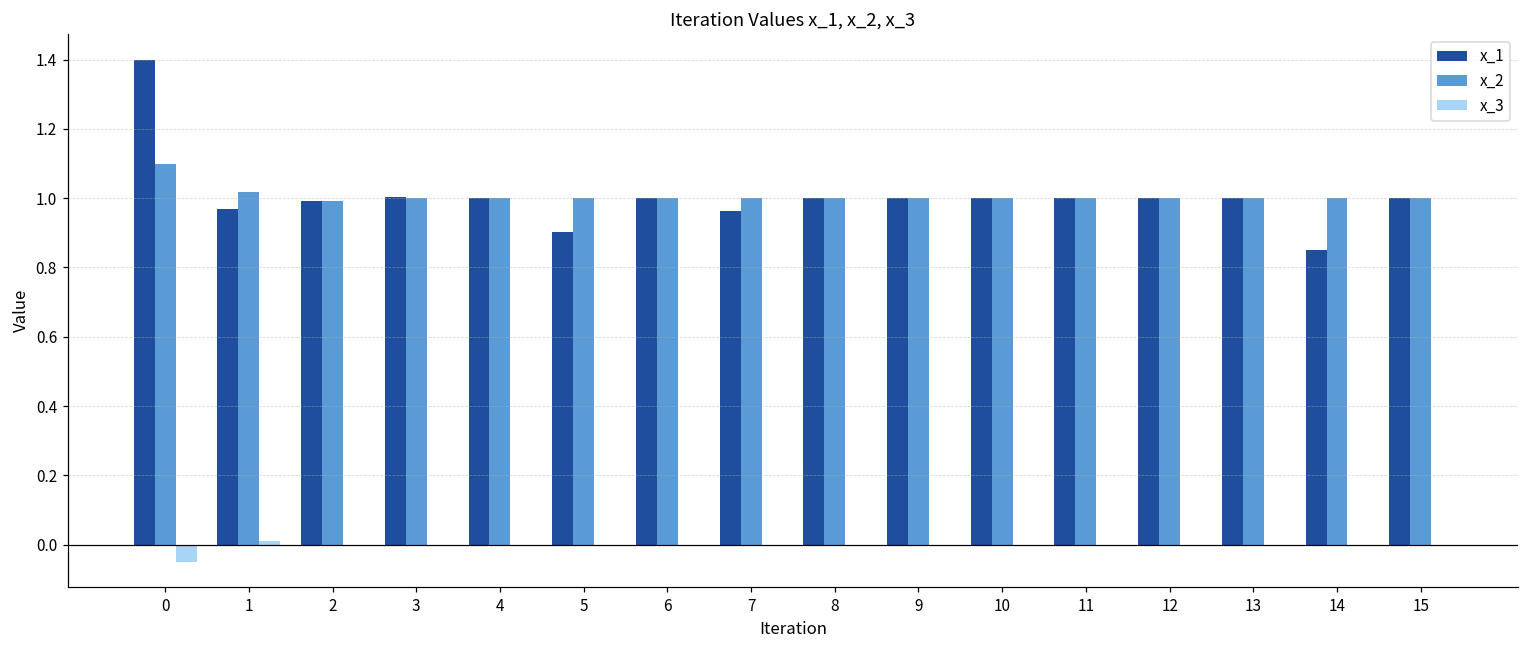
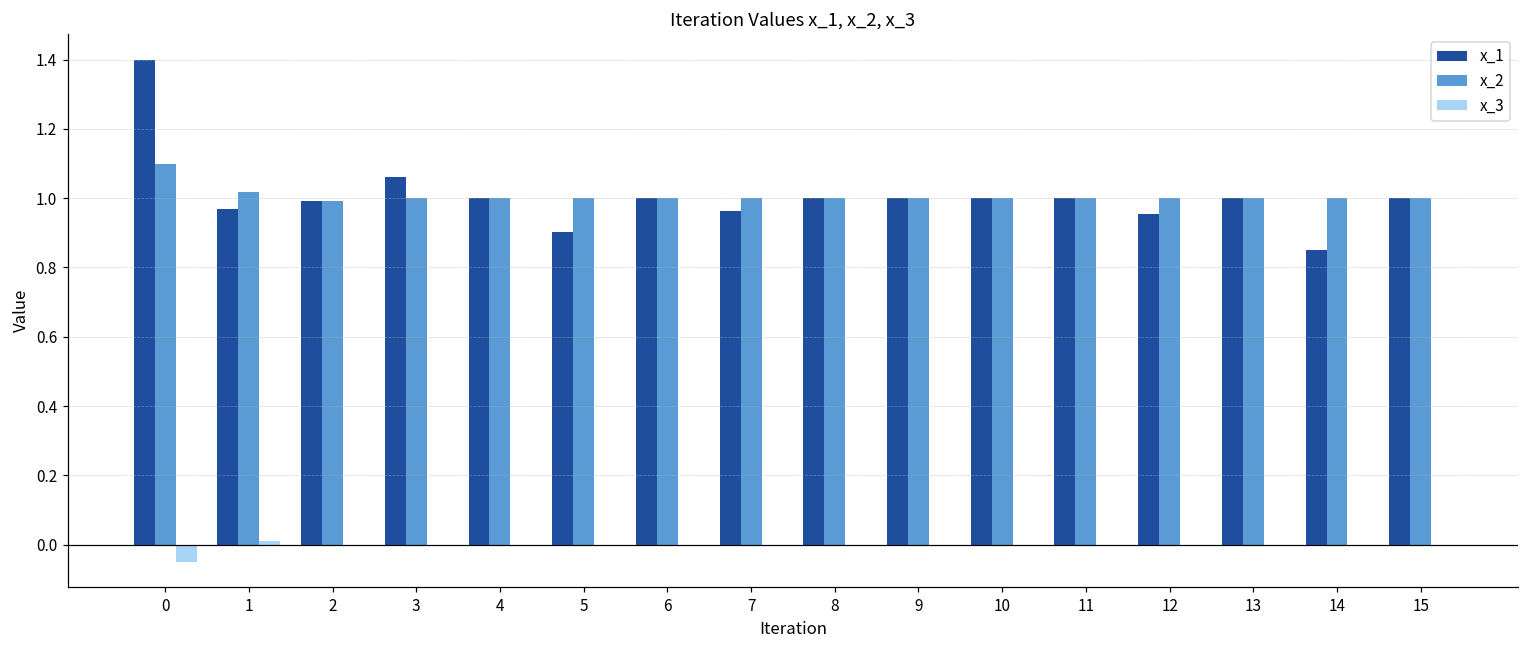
x_1, 3: 1.00 -> 1.06
x_1, 12: 1.00 -> 0.95
